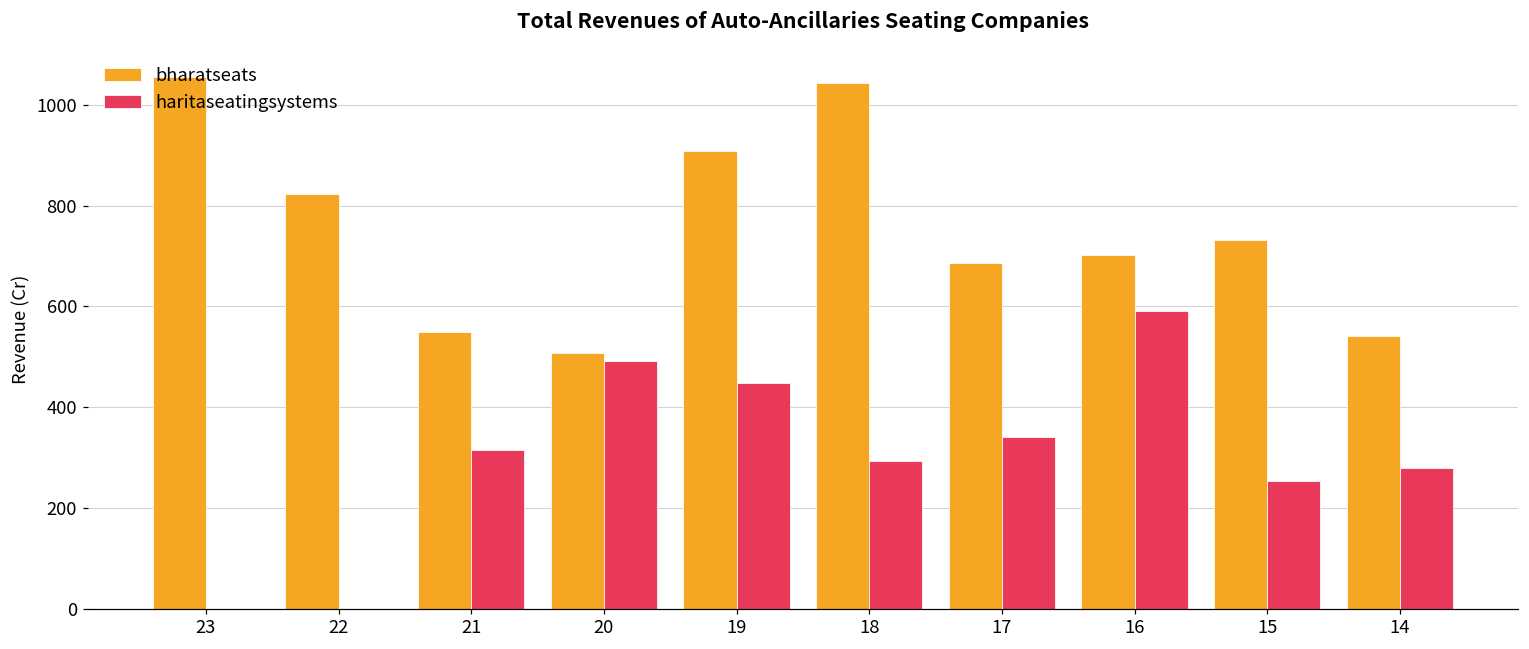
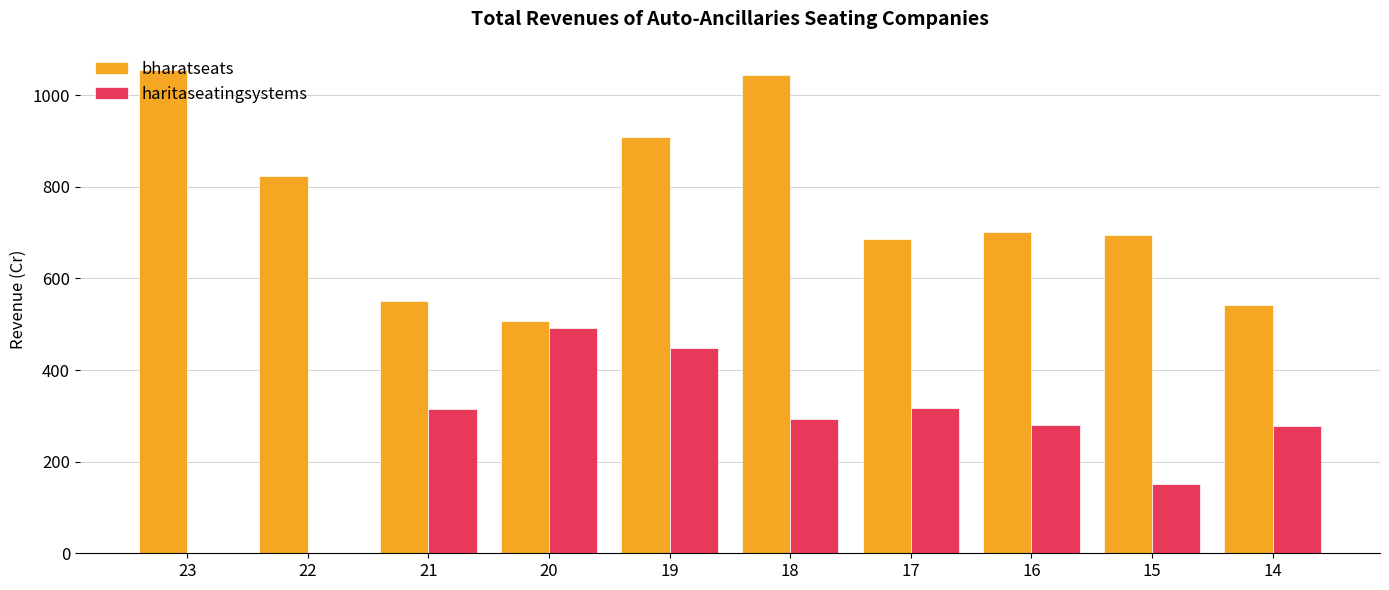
haritaseatingsystems, 17: 340 -> 320
haritaseatingsystems, 16: 590 -> 280
bharatseats, 15: 730 -> 700
haritaseatingsystems, 15: 250 -> 150
